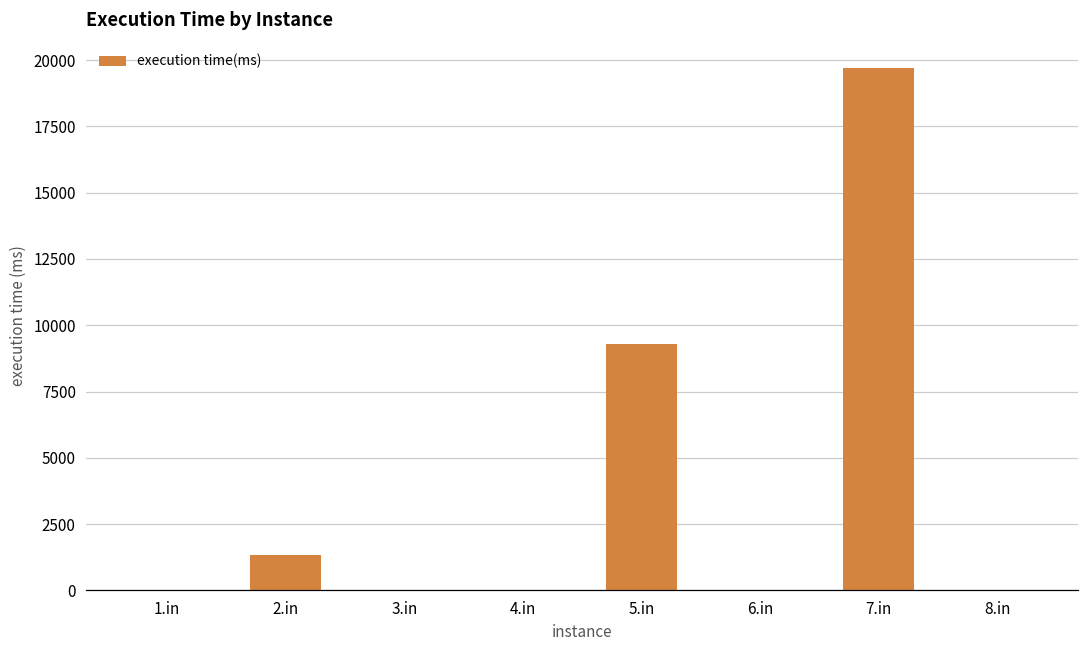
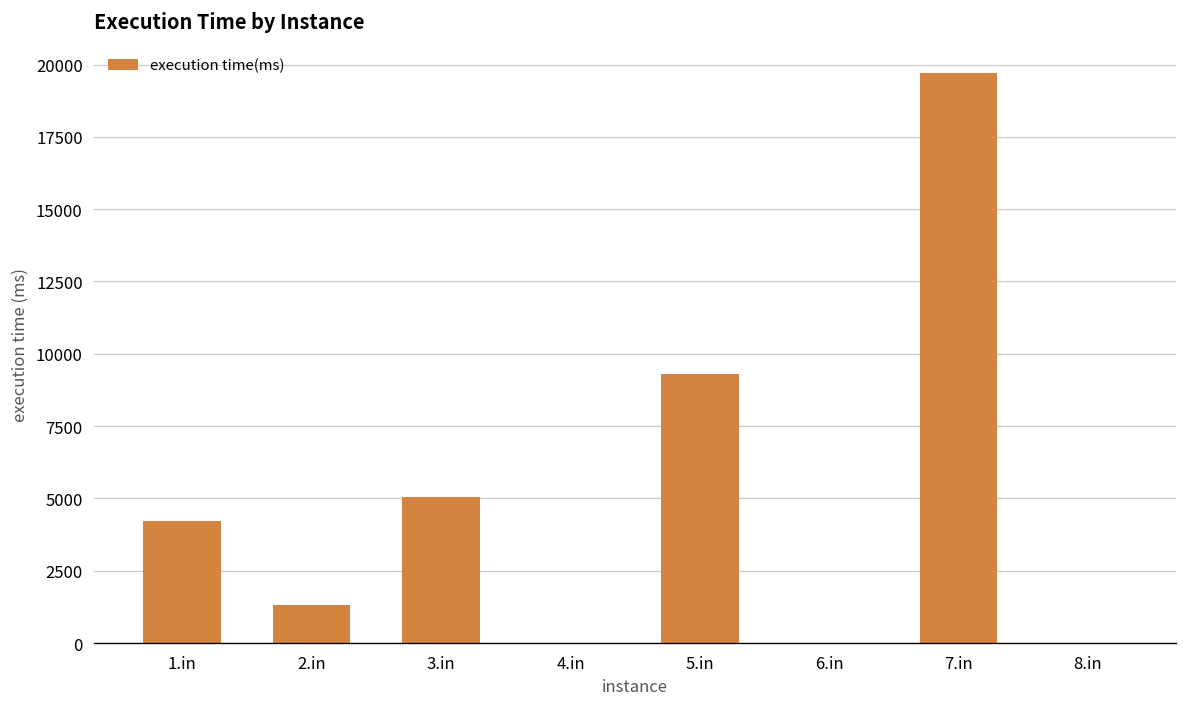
1.in: 0 -> 4200
3.in: 0 -> 5100
